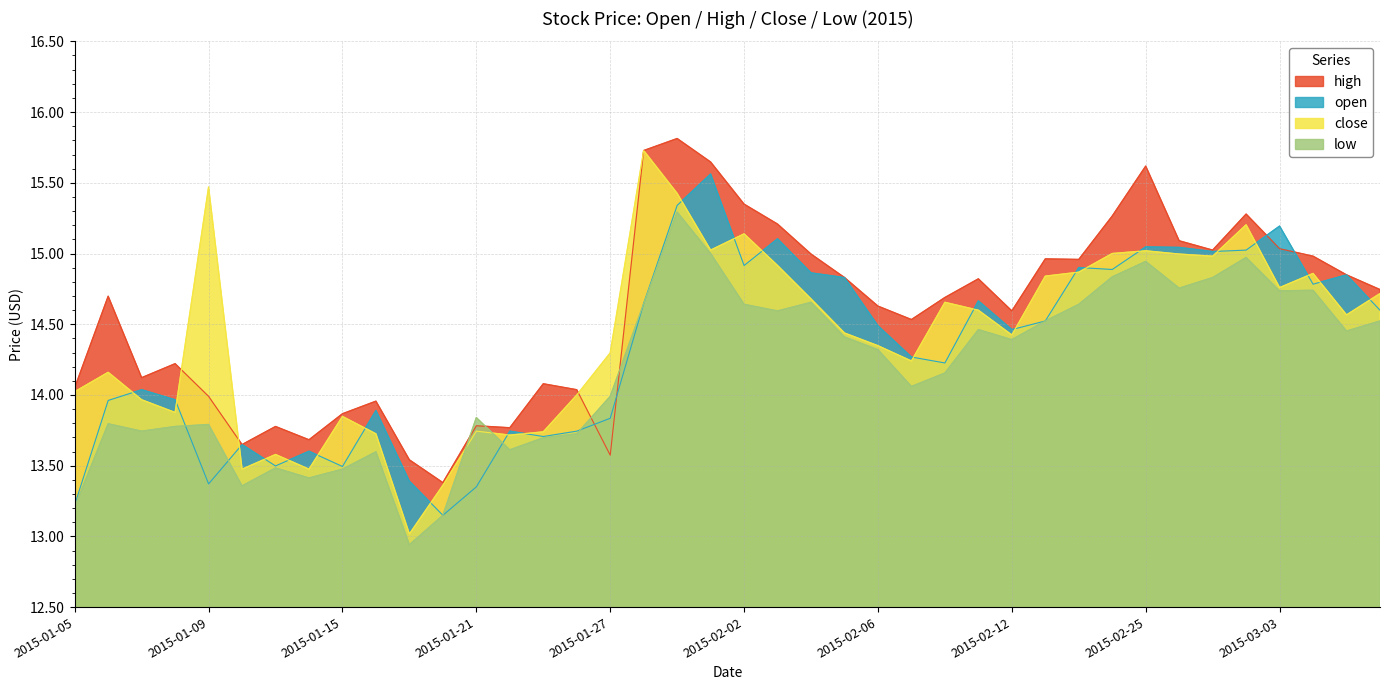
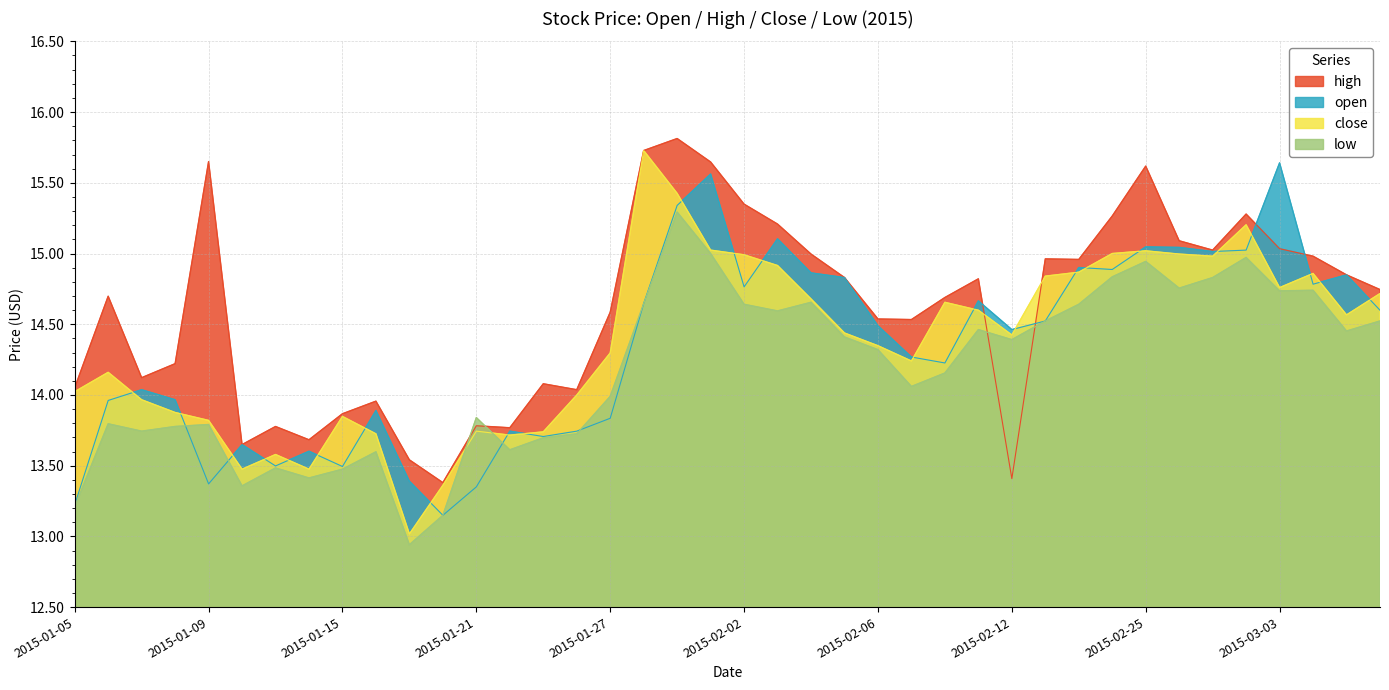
high, 2015-01-09: 13.99 -> 15.65
close, 2015-01-09: 15.47 -> 13.82
high, 2015-01-27: 13.57 -> 14.59
open, 2015-02-02: 14.92 -> 14.76
close, 2015-02-02: 15.14 -> 14.99
high, 2015-02-06: 14.63 -> 14.54
high, 2015-02-12: 14.59 -> 13.41
open, 2015-03-03: 15.19 -> 15.64
